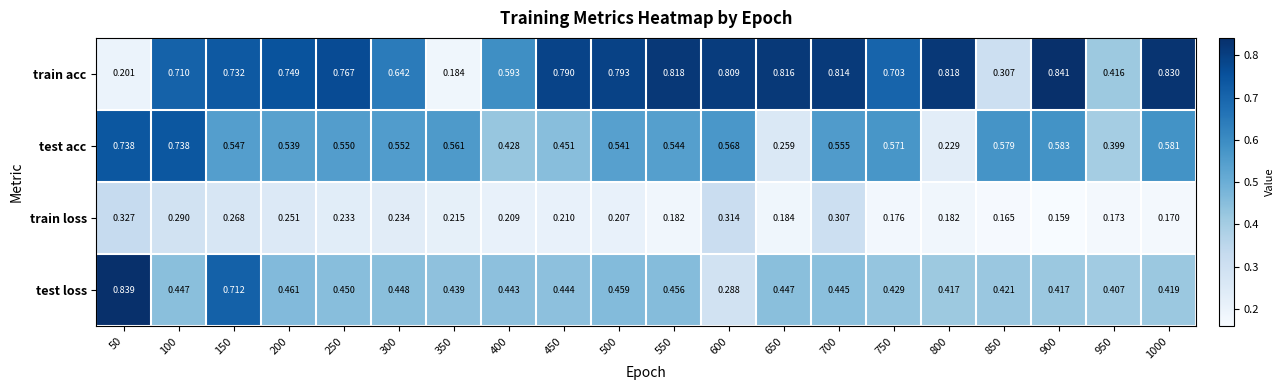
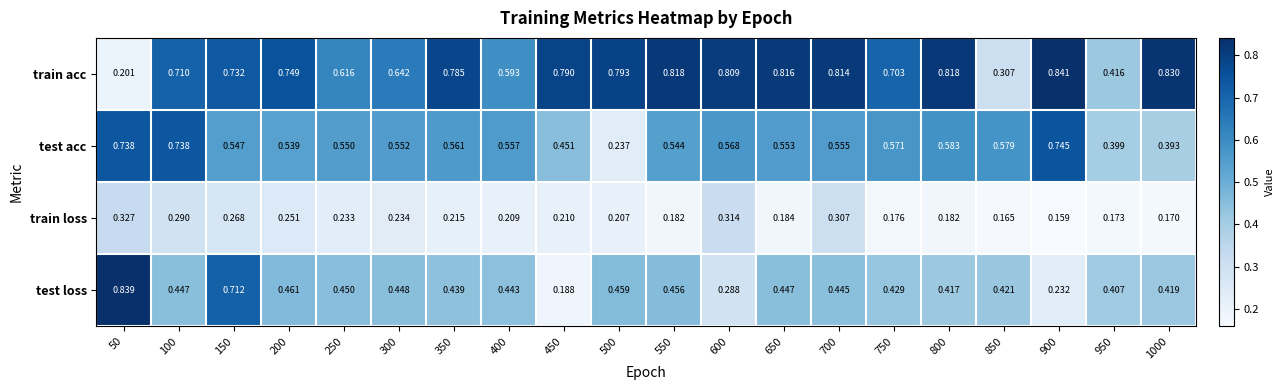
train acc, 250: 0.767 -> 0.616
train acc, 350: 0.184 -> 0.785
test acc, 400: 0.428 -> 0.557
test acc, 500: 0.541 -> 0.237
test acc, 650: 0.259 -> 0.553
test acc, 800: 0.229 -> 0.583
test acc, 900: 0.583 -> 0.745
test acc, 1000: 0.581 -> 0.393
test loss, 450: 0.444 -> 0.188
test loss, 900: 0.417 -> 0.232
